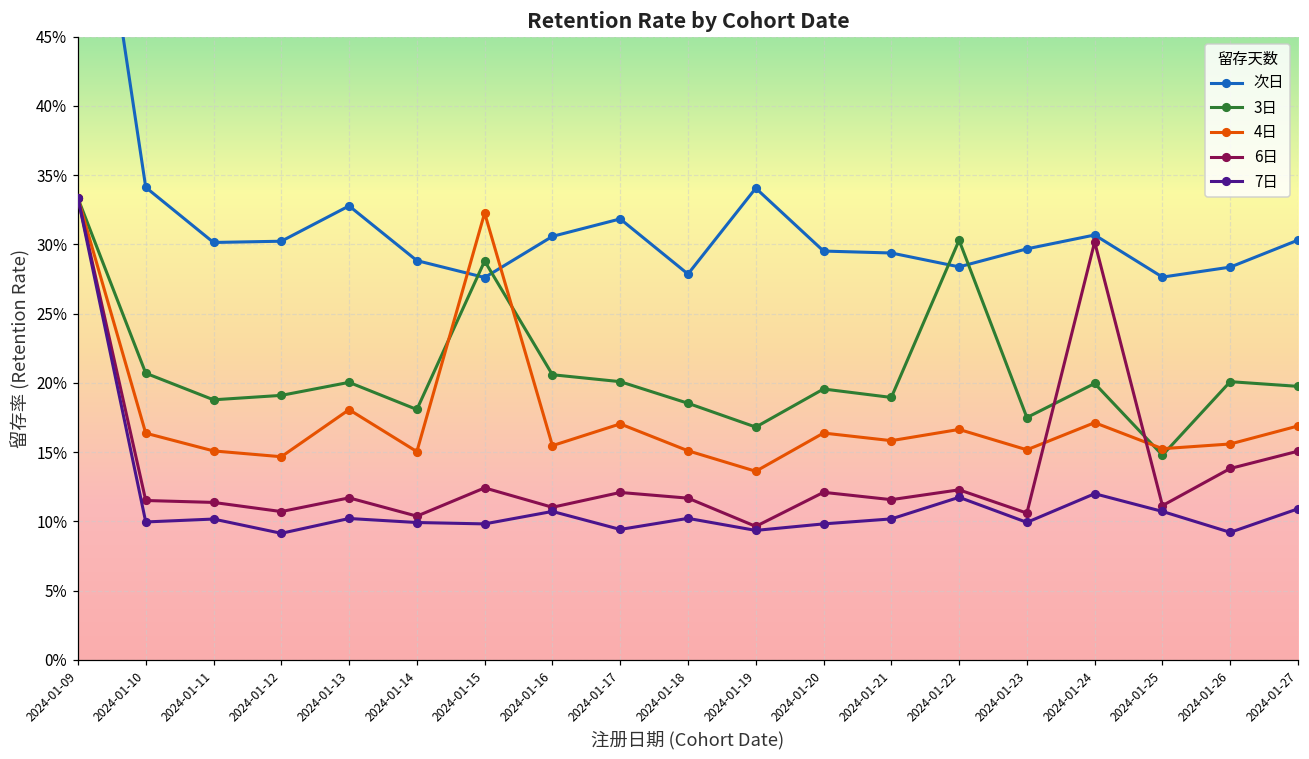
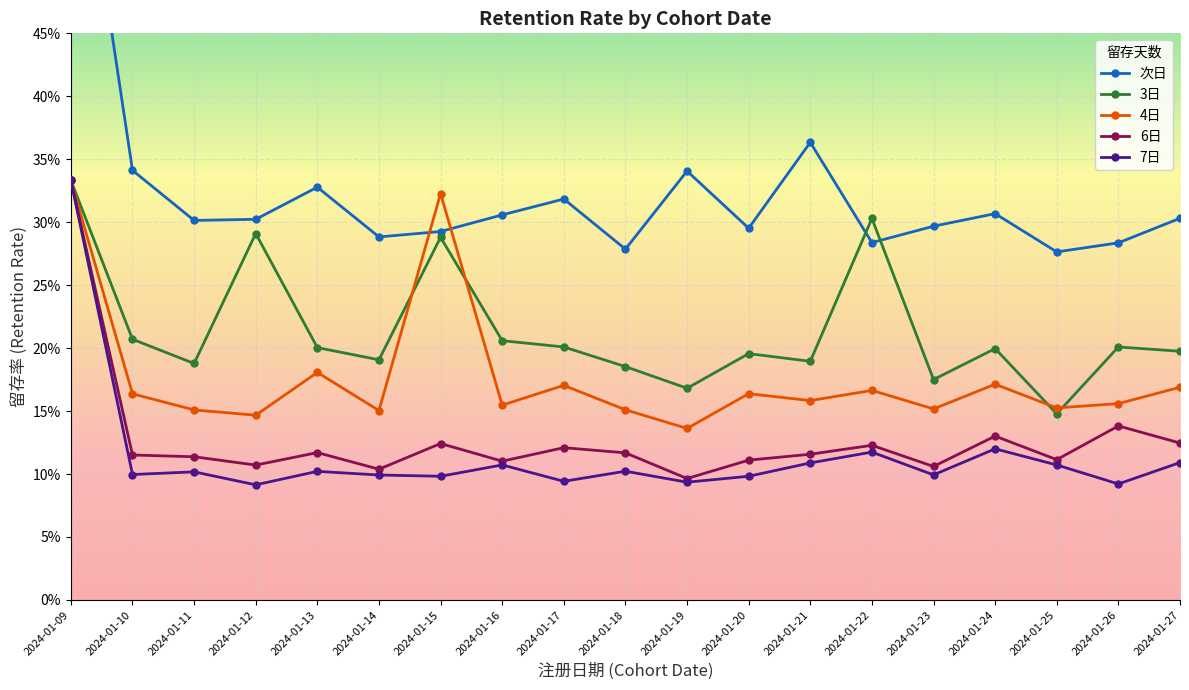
3日, 2024-01-12: 19.1% -> 29.1%
3日, 2024-01-14: 18.1% -> 19.1%
次日, 2024-01-15: 27.6% -> 29.3%
6日, 2024-01-20: 12.1% -> 11.1%
次日, 2024-01-21: 29.4% -> 36.3%
7日, 2024-01-21: 10.2% -> 10.9%
6日, 2024-01-24: 30.2% -> 13.0%
6日, 2024-01-27: 15.1% -> 12.5%
